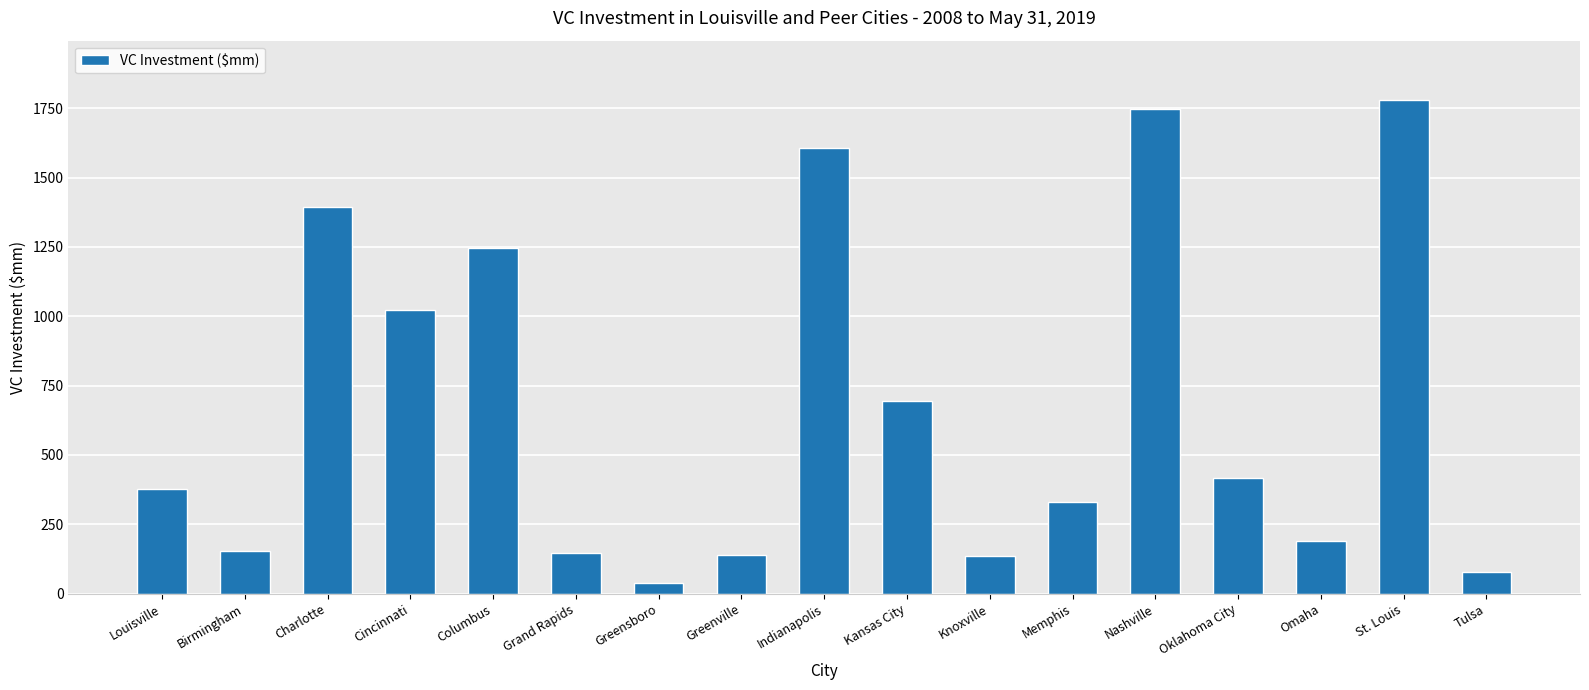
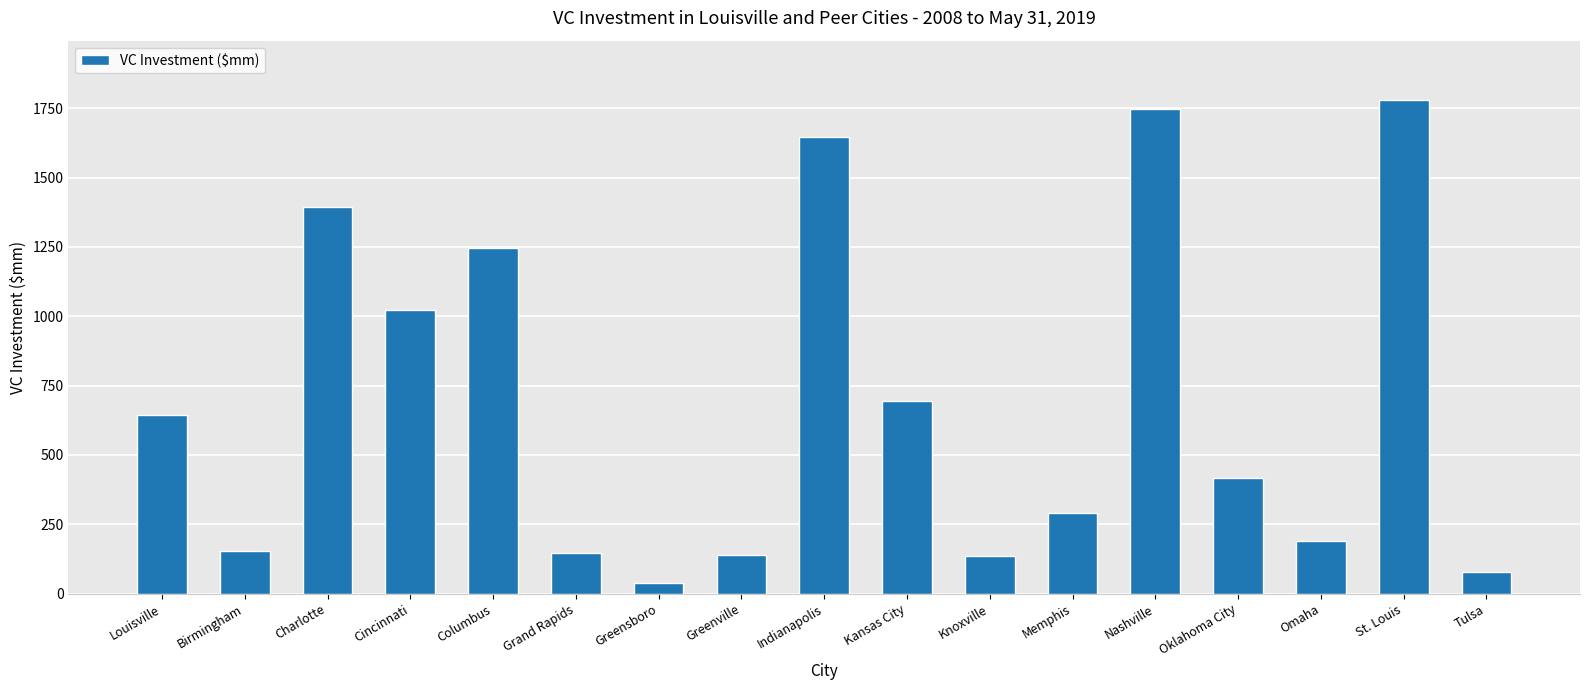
Louisville: 380 -> 640
Indianapolis: 1610 -> 1640
Memphis: 330 -> 290
